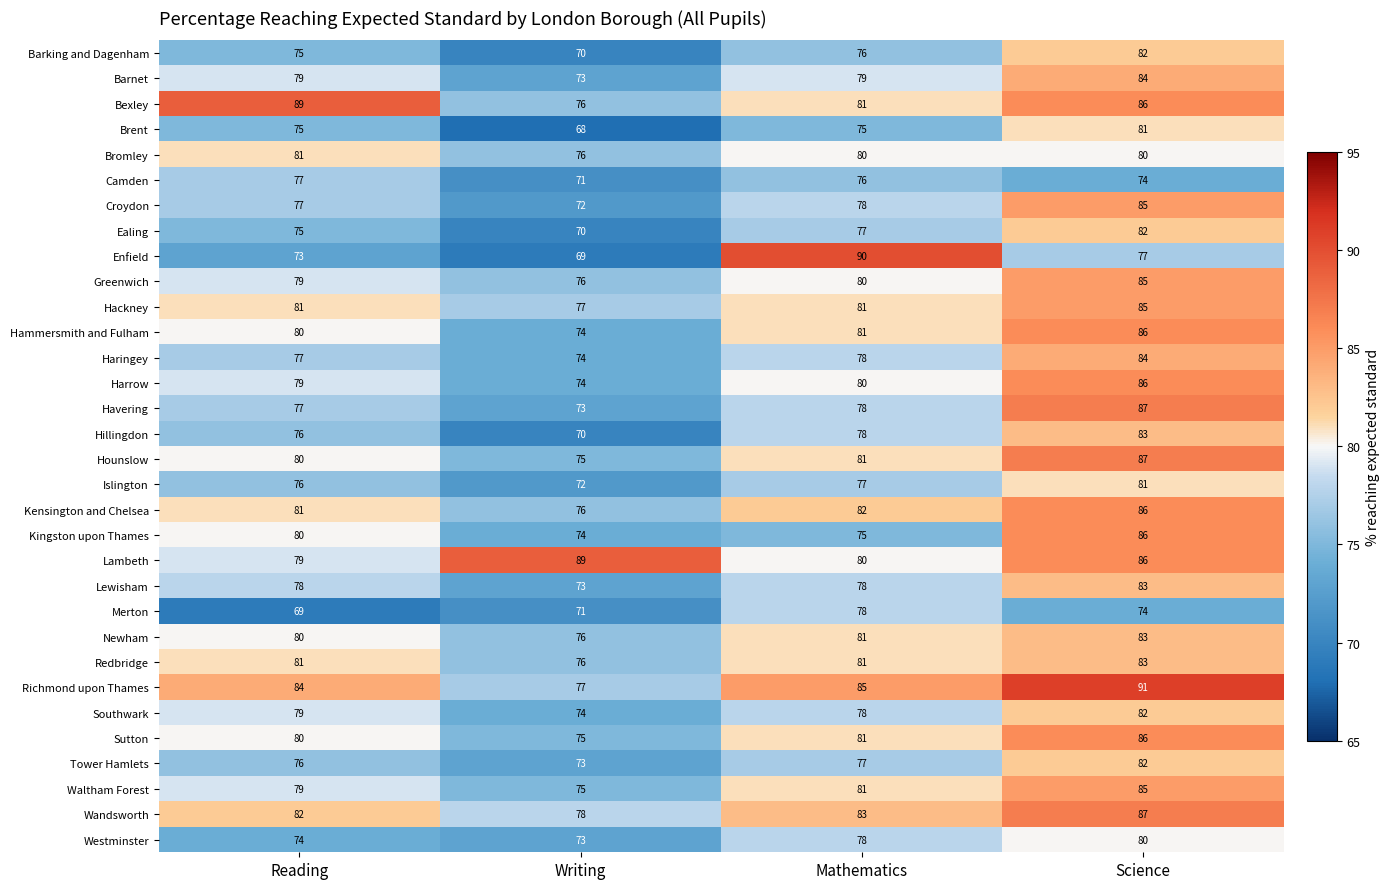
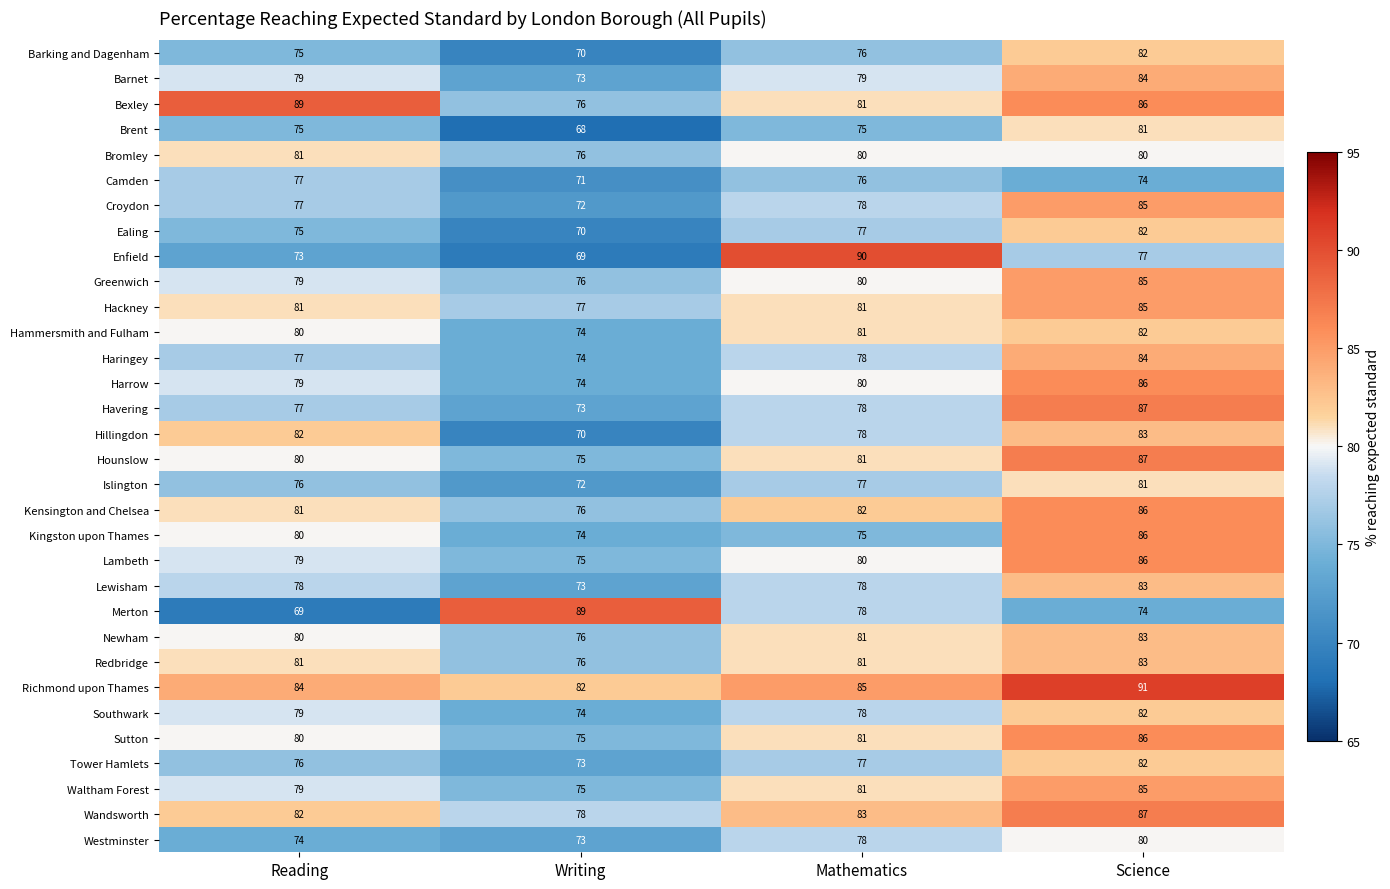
Hammersmith and Fulham, Science: 86 -> 82
Hillingdon, Reading: 76 -> 82
Lambeth, Writing: 89 -> 75
Merton, Writing: 71 -> 89
Richmond upon Thames, Writing: 77 -> 82
